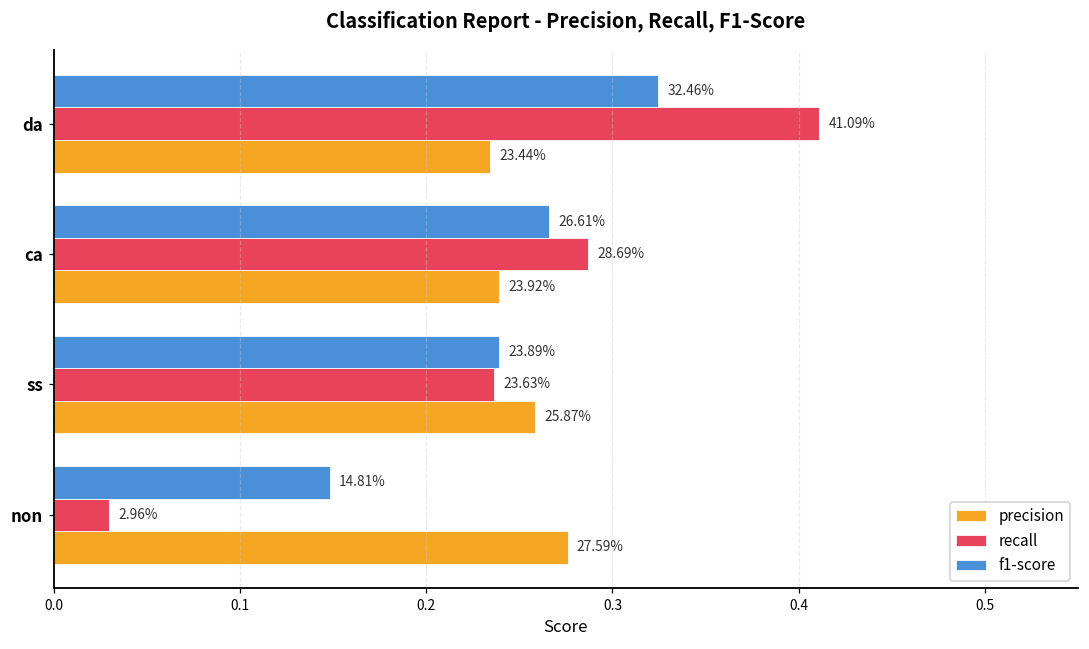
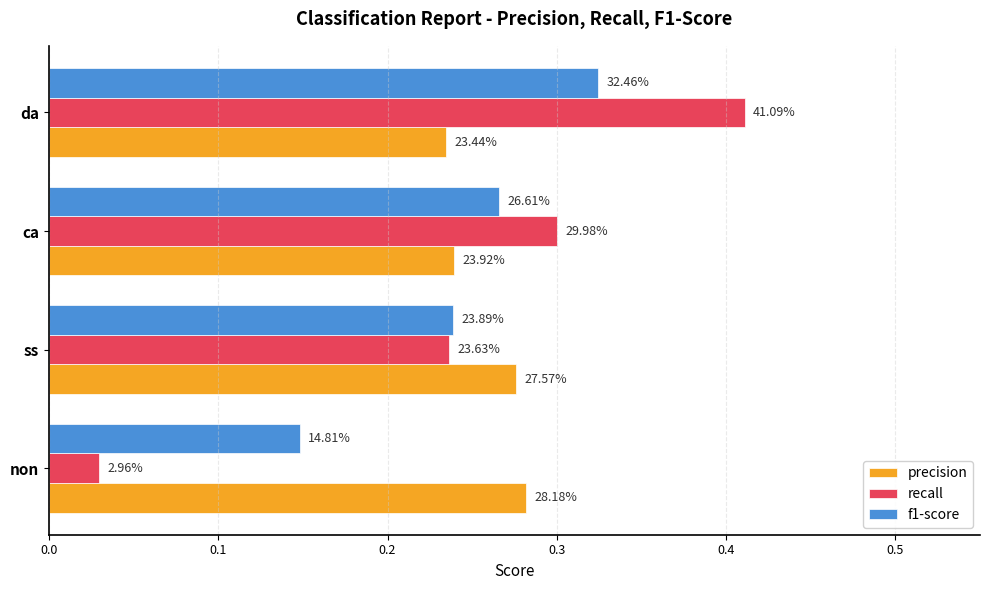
recall, ca: 28.69% -> 29.98%
precision, ss: 25.87% -> 27.57%
precision, non: 27.59% -> 28.18%
